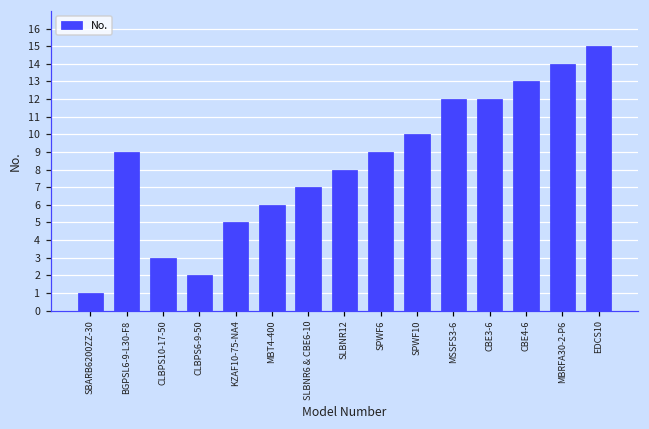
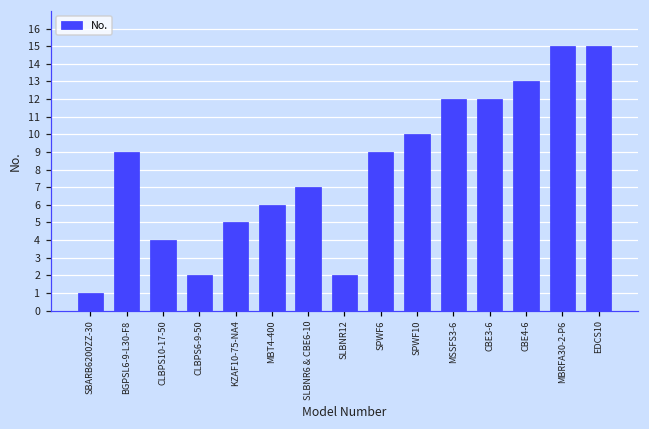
CLBPS10-17-50: 3 -> 4
SLBNR12: 8 -> 2
MBRFA30-2-P6: 14 -> 15
